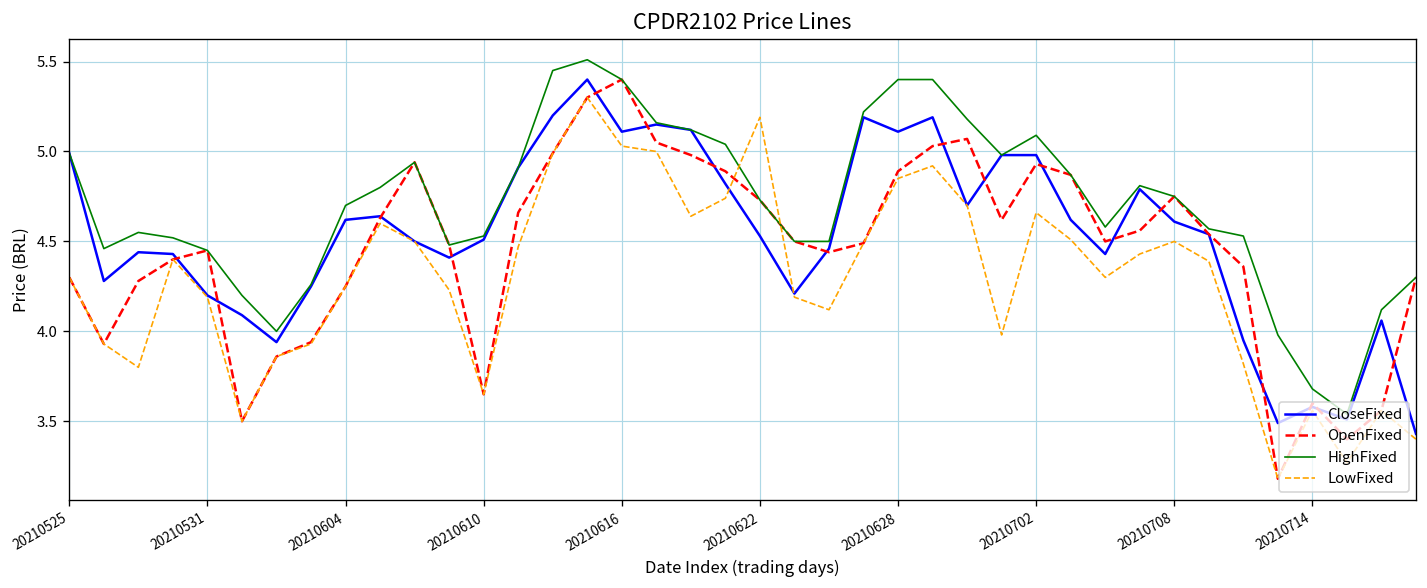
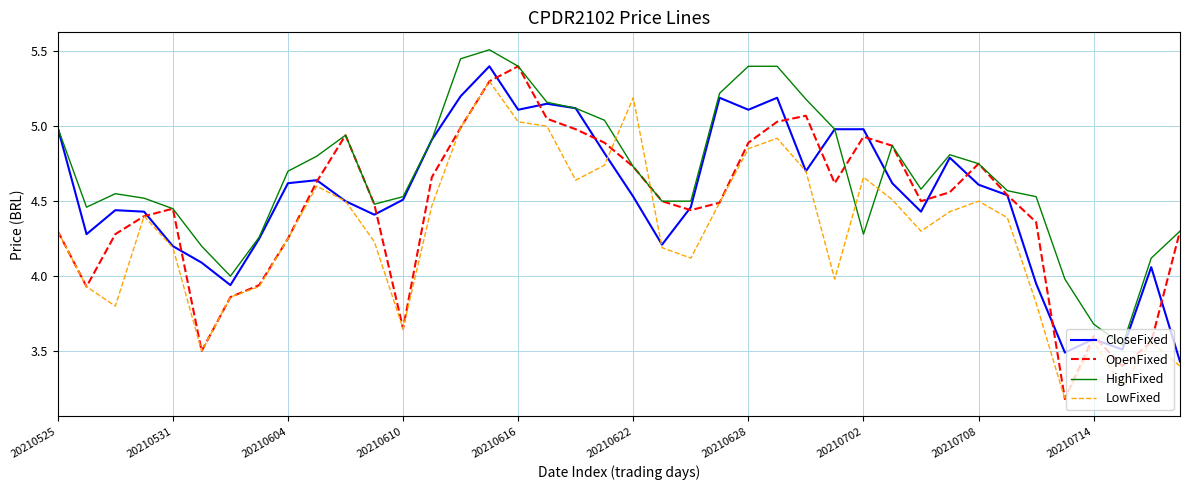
HighFixed, 20210702: 5.09 -> 4.28
